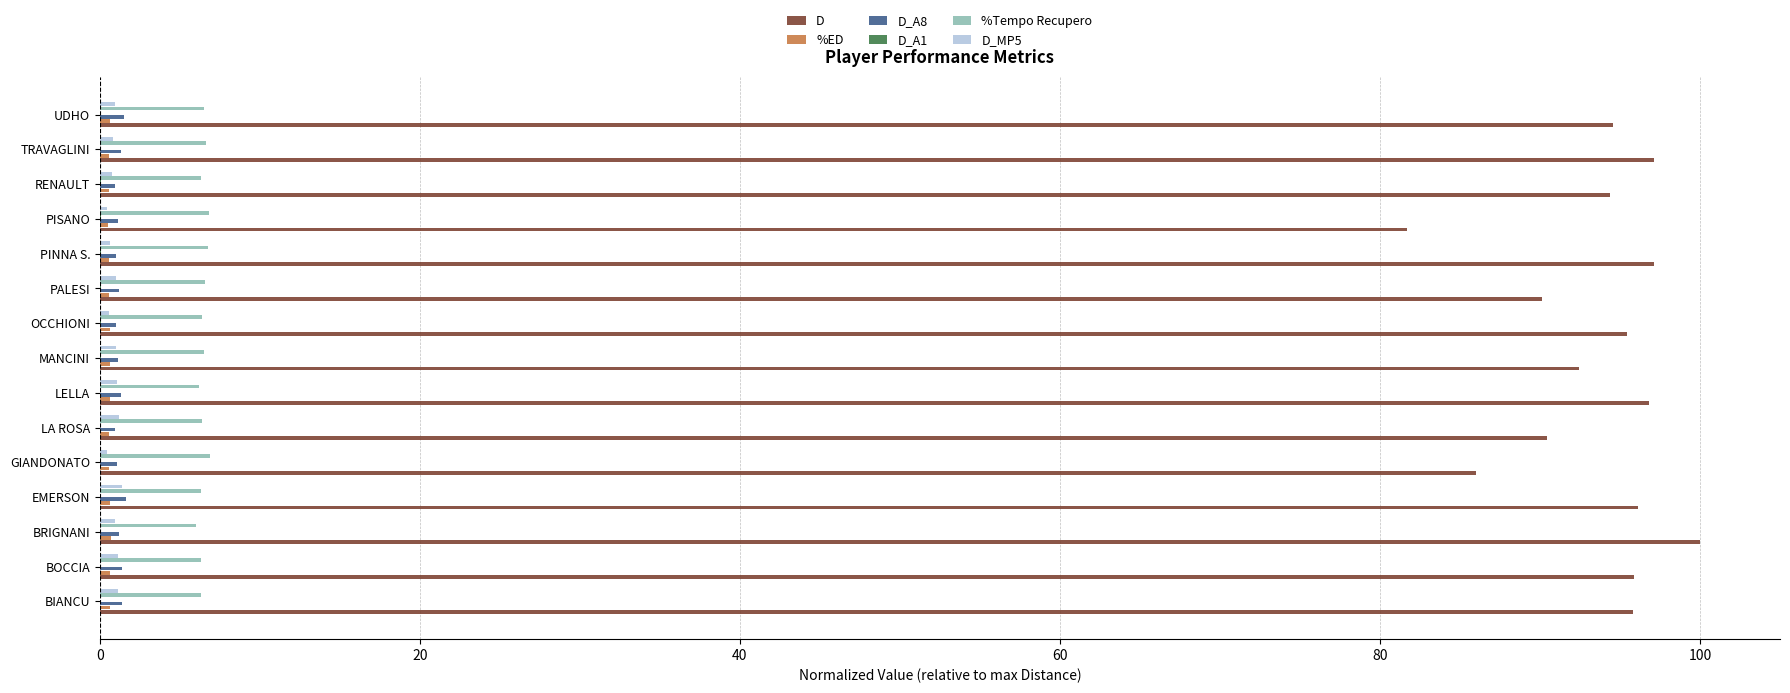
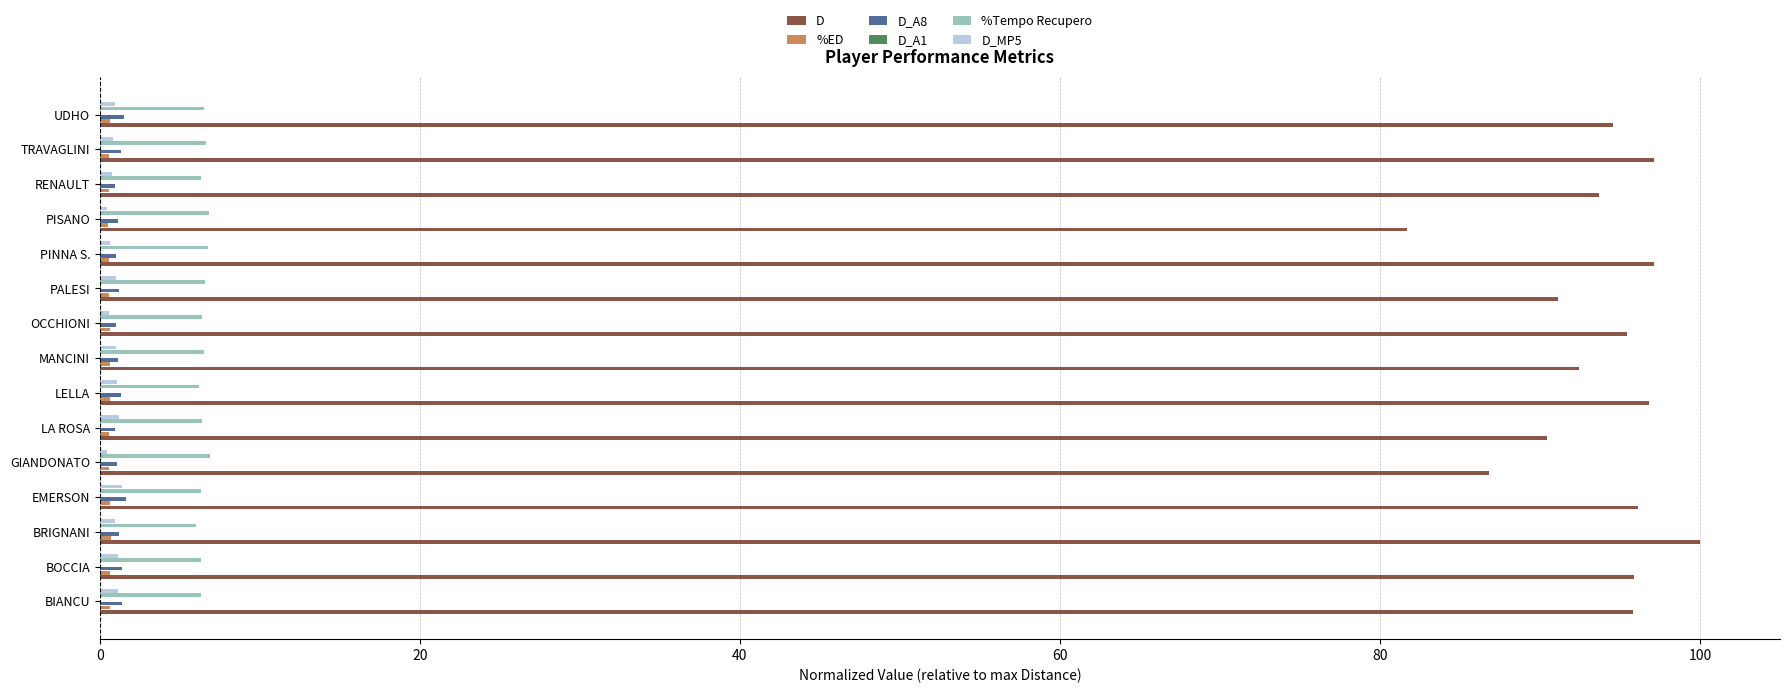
D, RENAULT: 94.3 -> 93.7
D, PALESI: 90.1 -> 91.1
D, GIANDONATO: 86.0 -> 86.8
